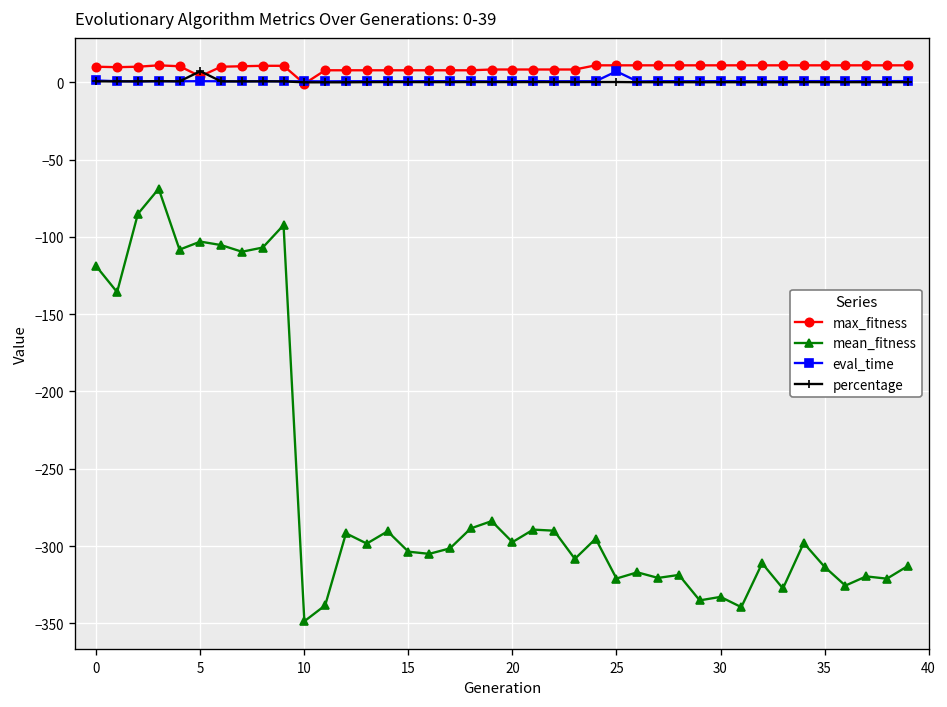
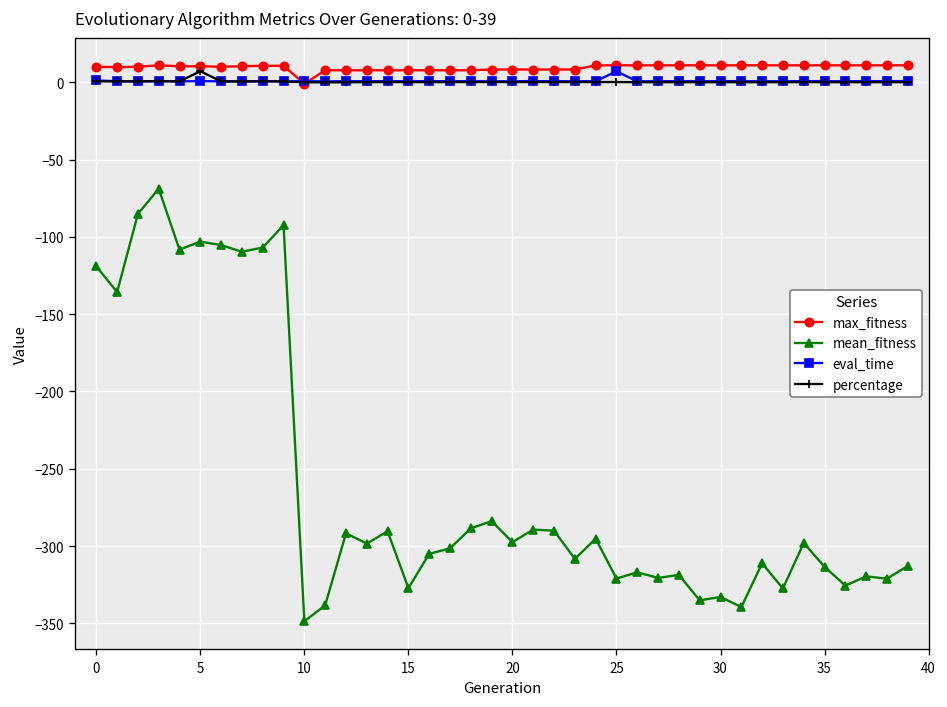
max_fitness, 5: 4 -> 10
mean_fitness, 15: -304 -> -327
